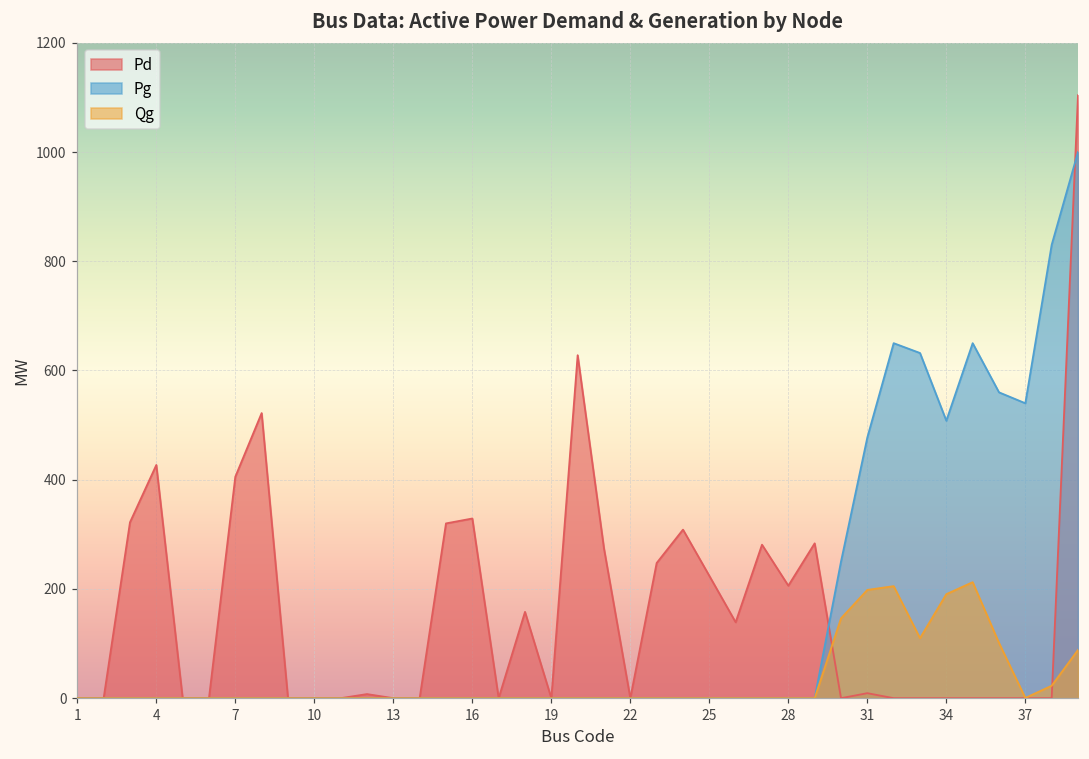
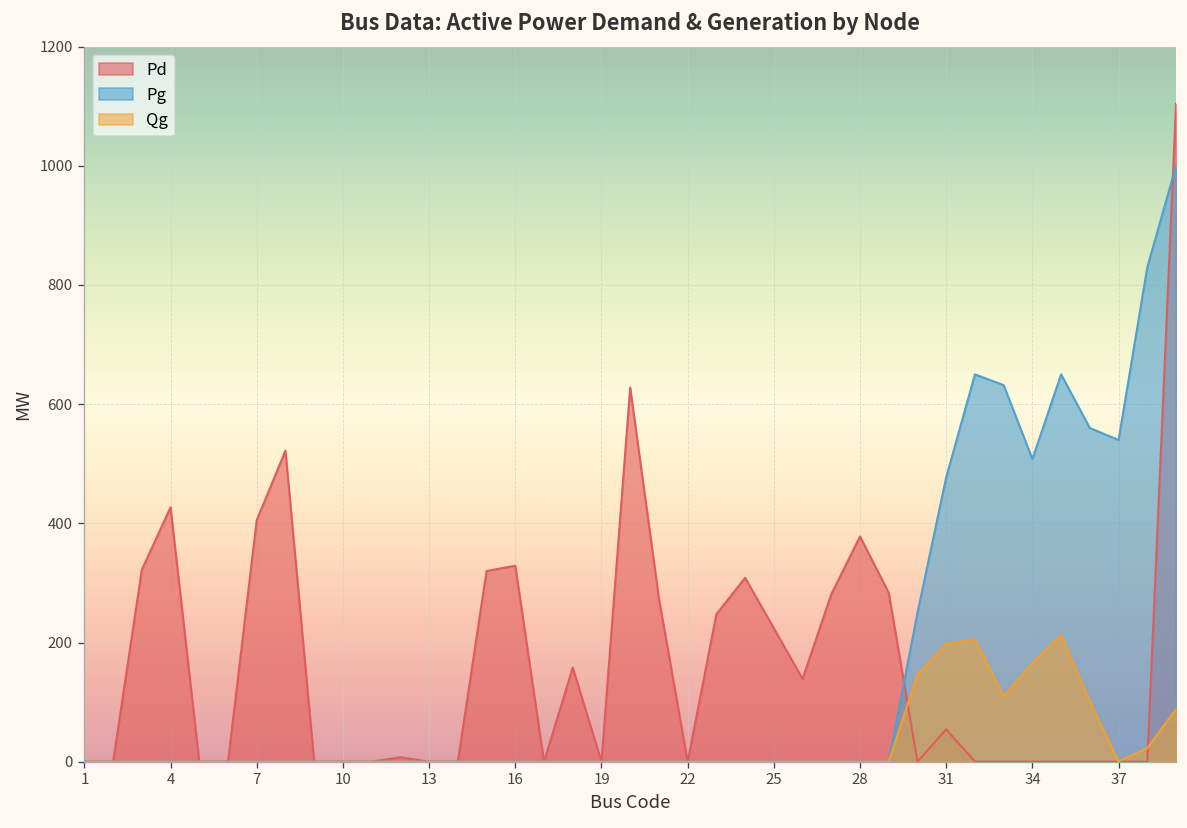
Pd, 28: 210 -> 380
Pd, 31: 10 -> 50
Qg, 34: 190 -> 170
